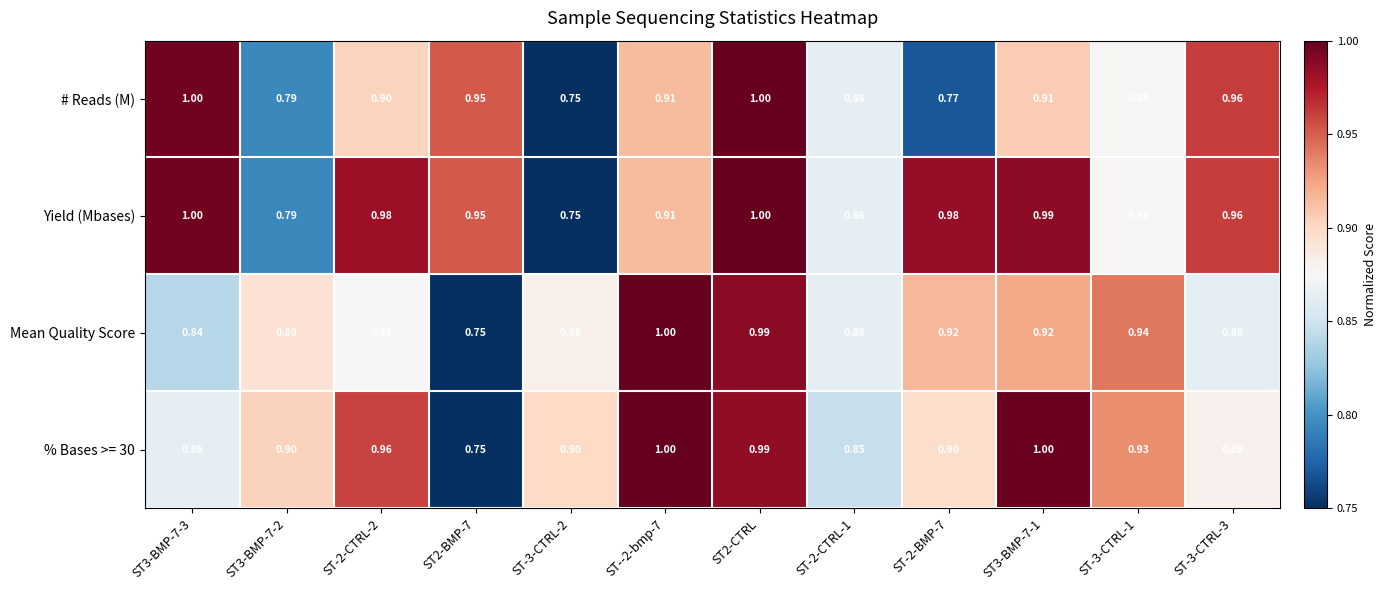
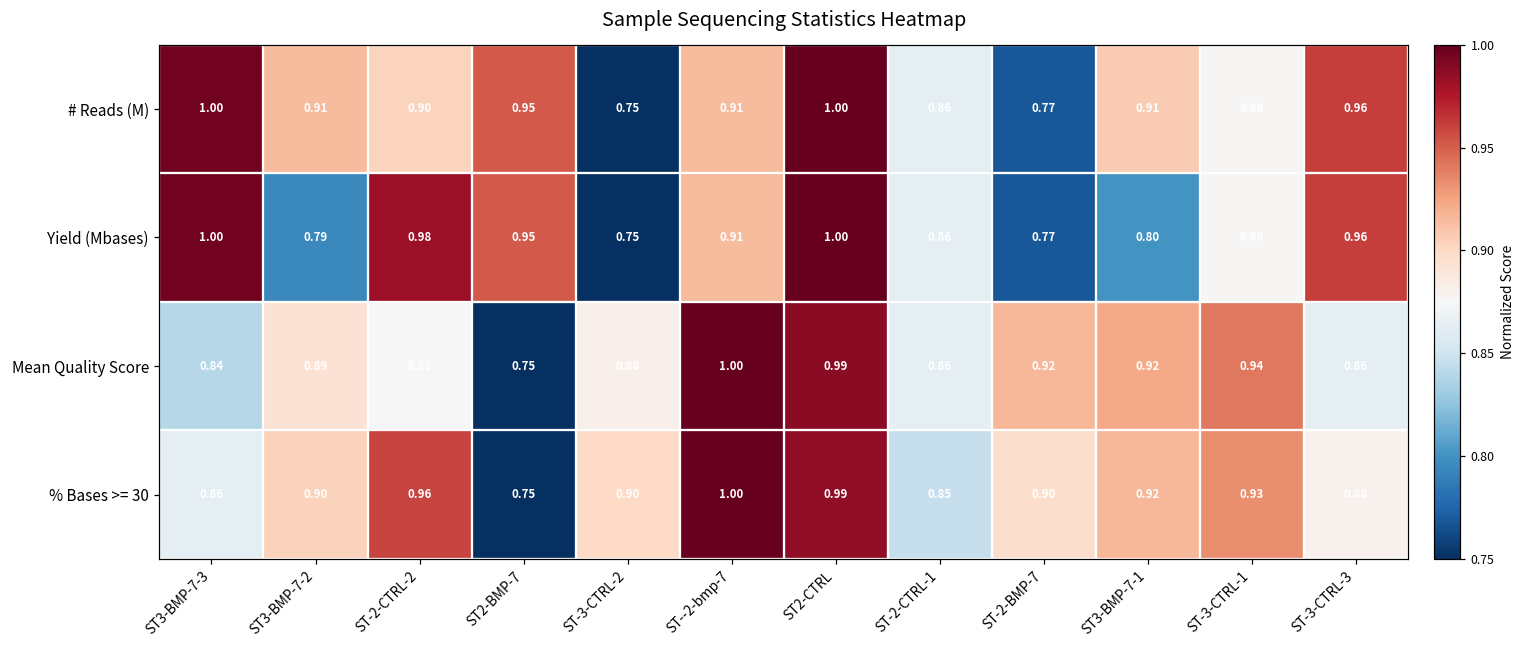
# Reads (M), ST3-BMP-7-2: 0.79 -> 0.91
Yield (Mbases), ST-2-BMP-7: 0.98 -> 0.77
Yield (Mbases), ST3-BMP-7-1: 0.99 -> 0.80
% Bases >= 30, ST3-BMP-7-1: 1.00 -> 0.92
